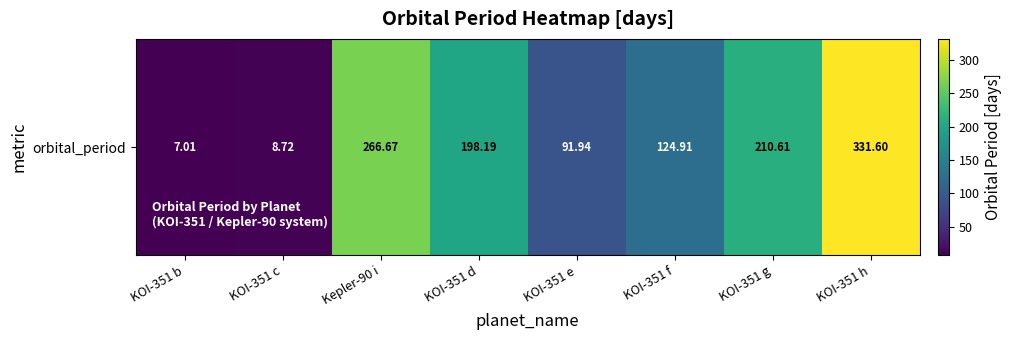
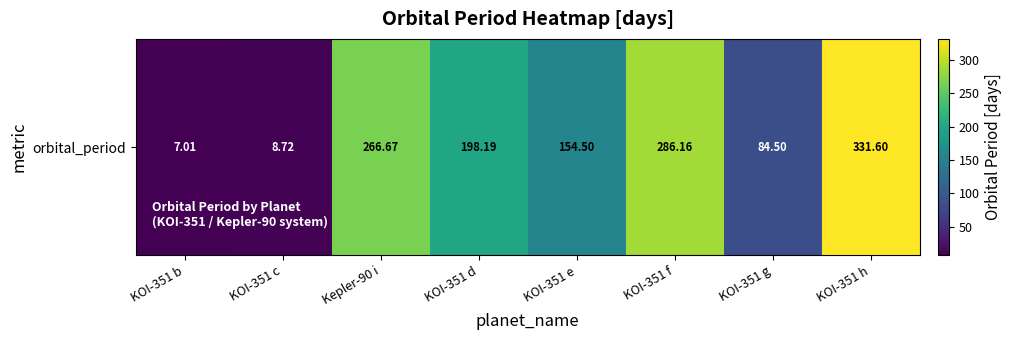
orbital_period, KOI-351 e: 91.94 -> 154.50
orbital_period, KOI-351 f: 124.91 -> 286.16
orbital_period, KOI-351 g: 210.61 -> 84.50
